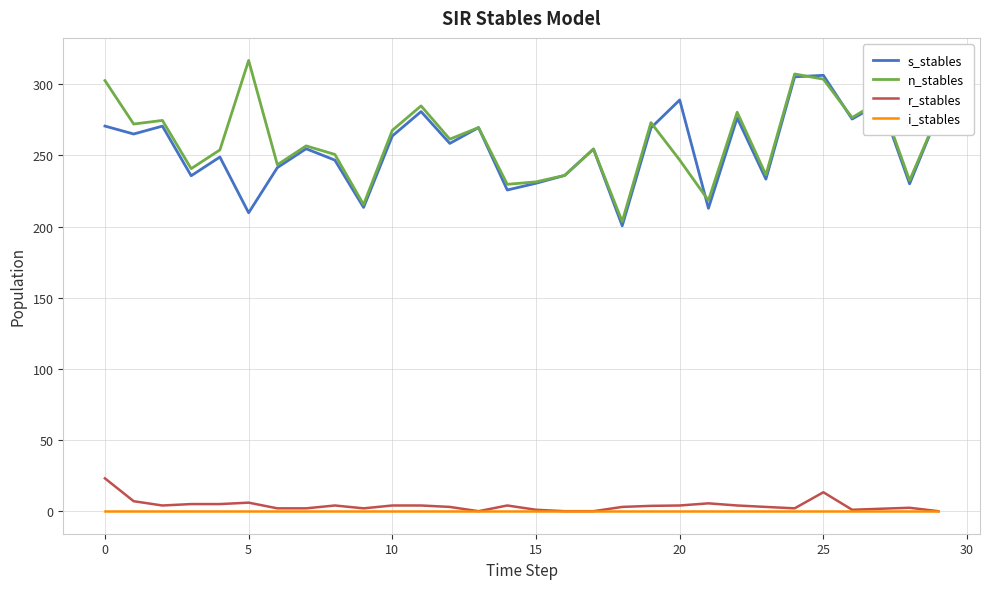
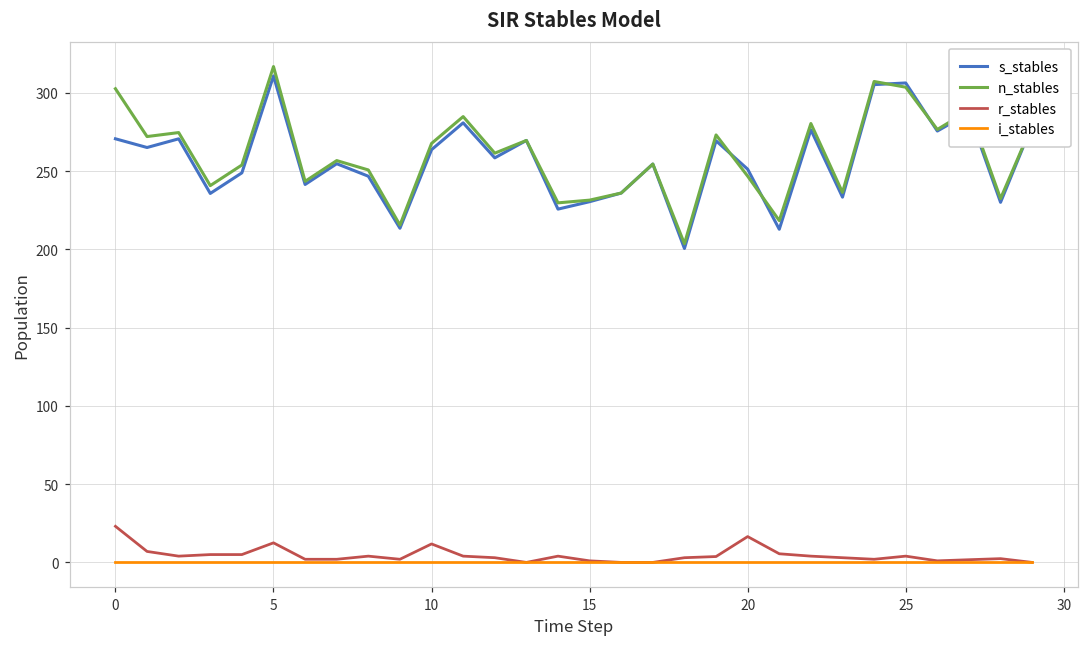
s_stables, 5: 210 -> 311
r_stables, 5: 6 -> 13
r_stables, 10: 4 -> 12
s_stables, 20: 289 -> 251
r_stables, 20: 4 -> 17
r_stables, 25: 13 -> 4
